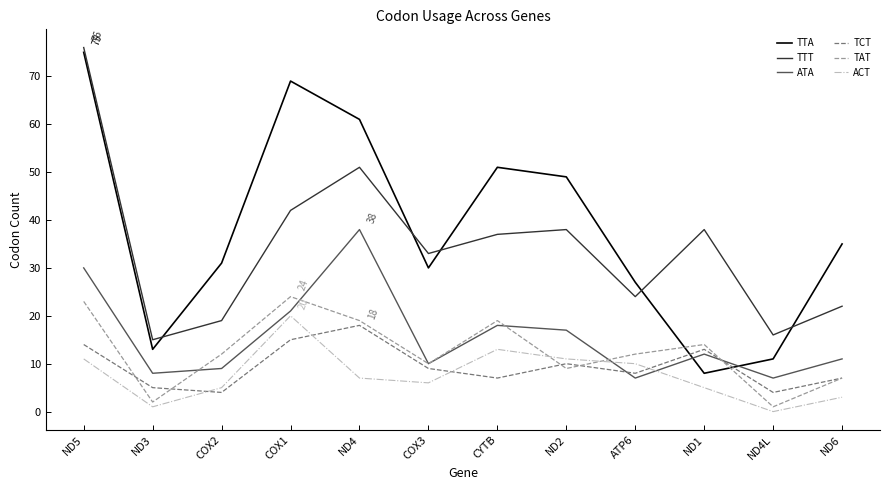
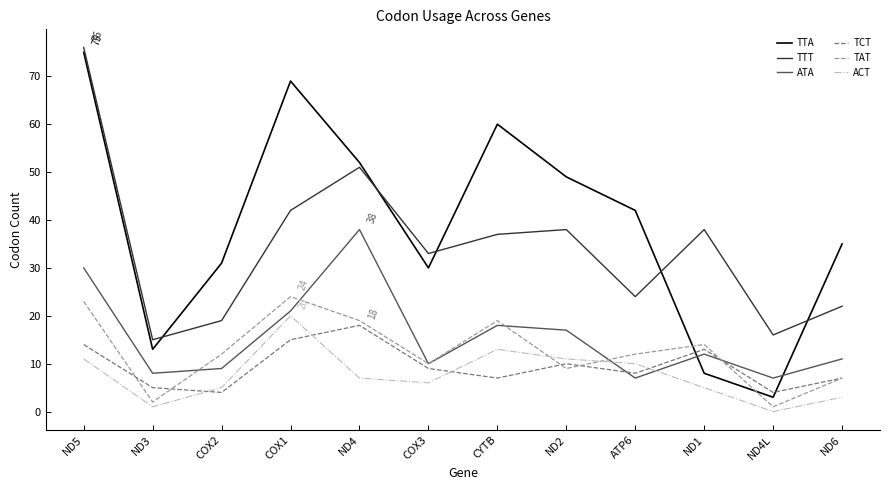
TTA, ND4: 61 -> 52
TTA, CYTB: 51 -> 60
TTA, ATP6: 27 -> 42
TTA, ND4L: 11 -> 3
